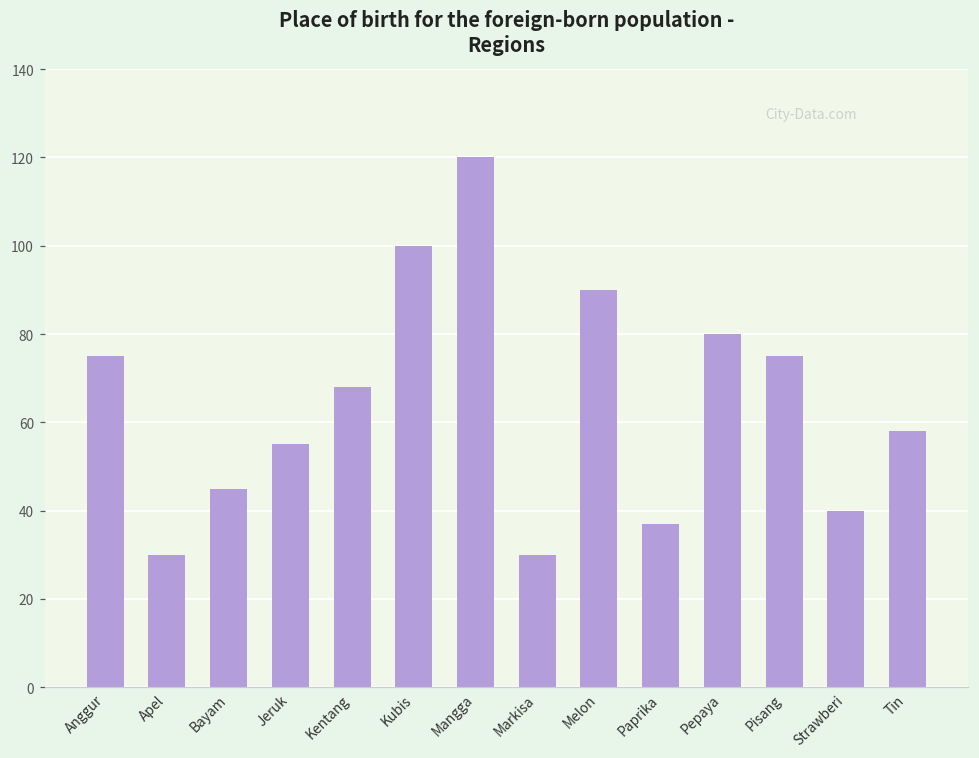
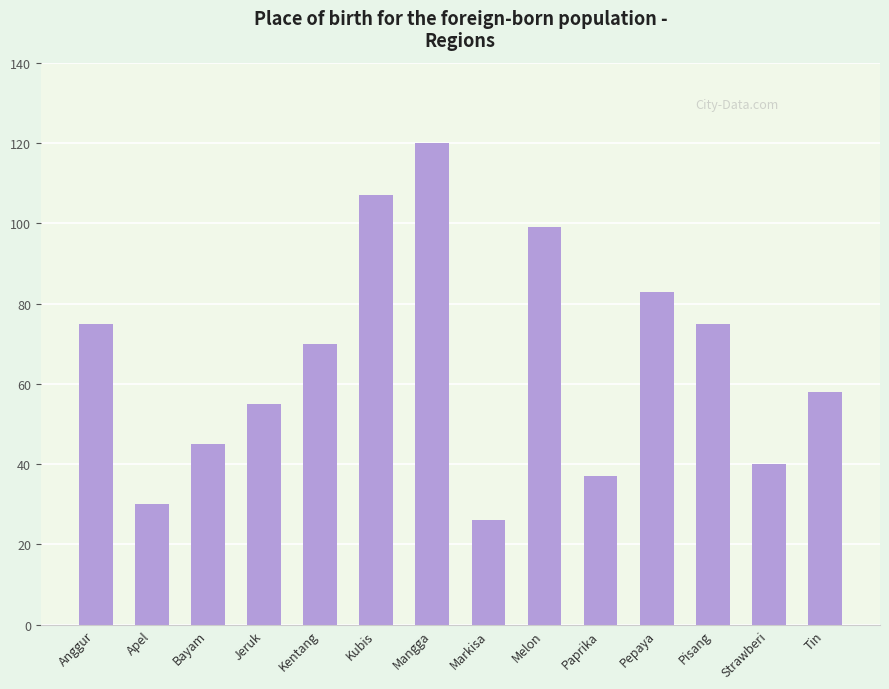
Kentang: 68 -> 70
Kubis: 100 -> 107
Markisa: 30 -> 26
Melon: 90 -> 99
Pepaya: 80 -> 83
